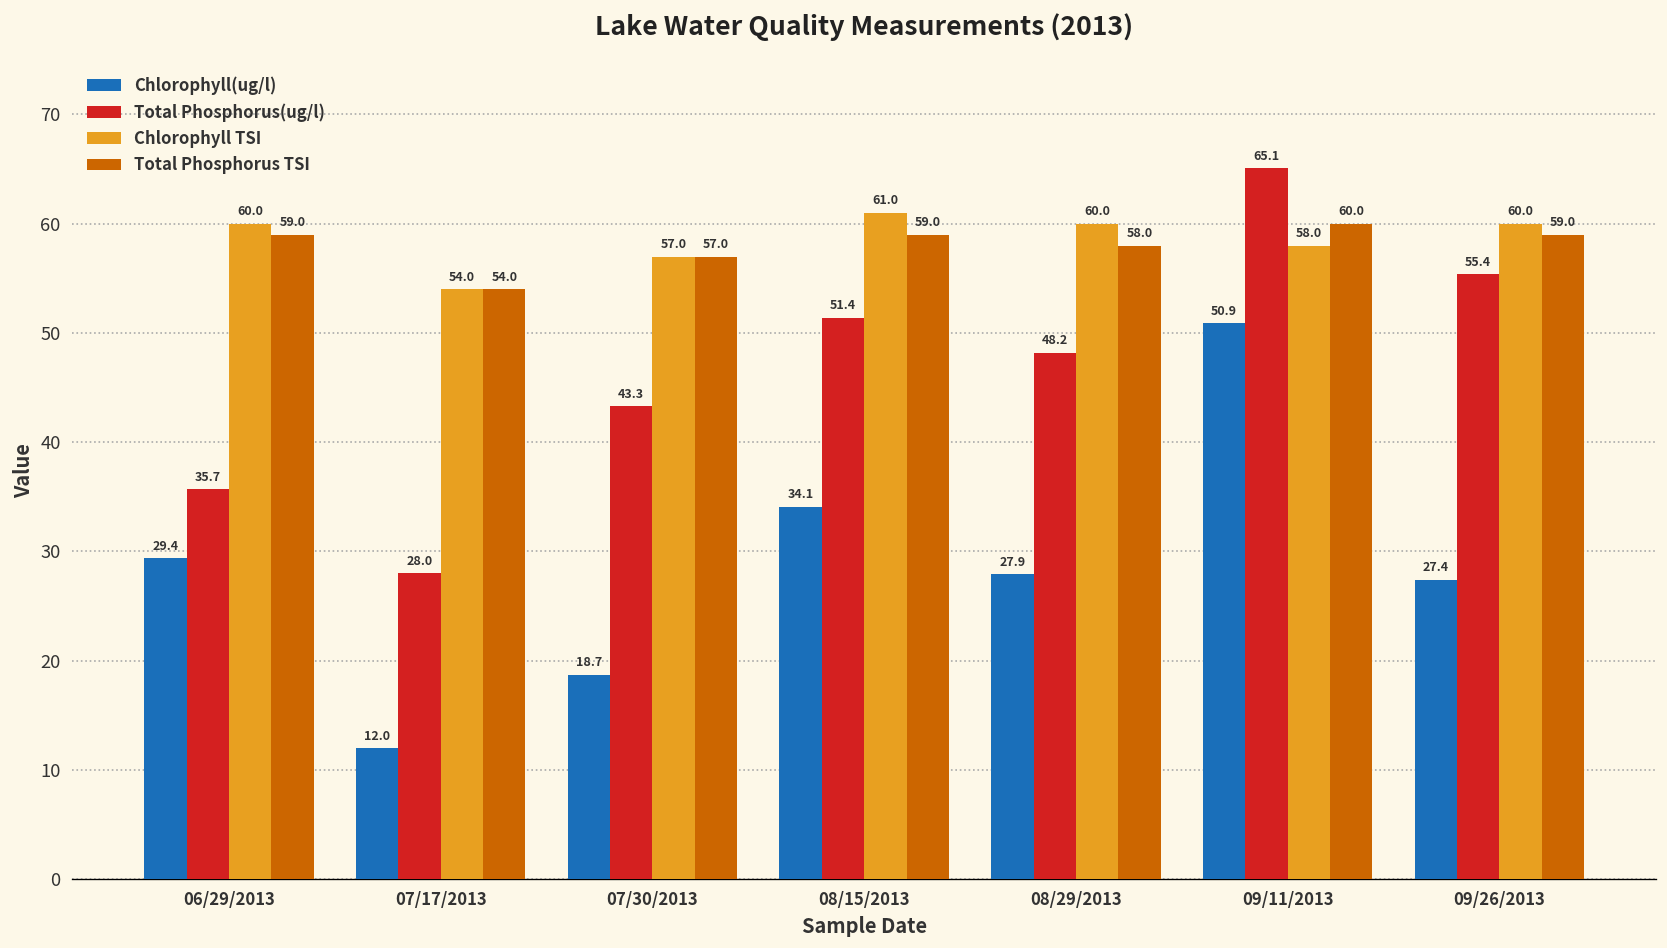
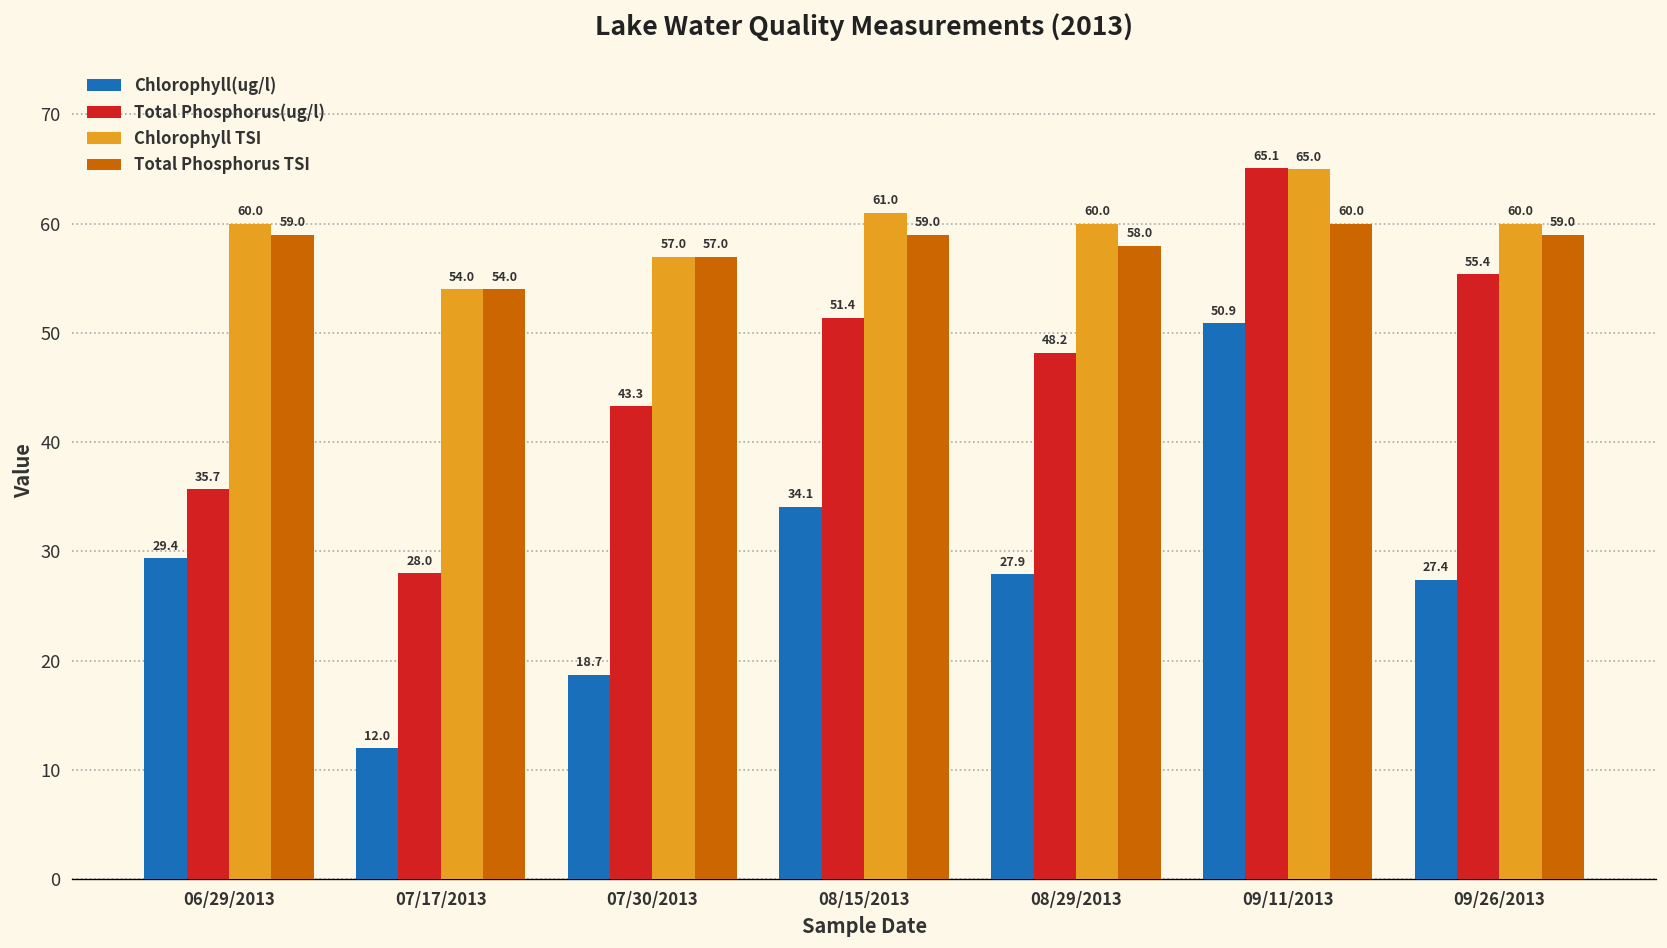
Chlorophyll TSI, 09/11/2013: 58.0 -> 65.0
